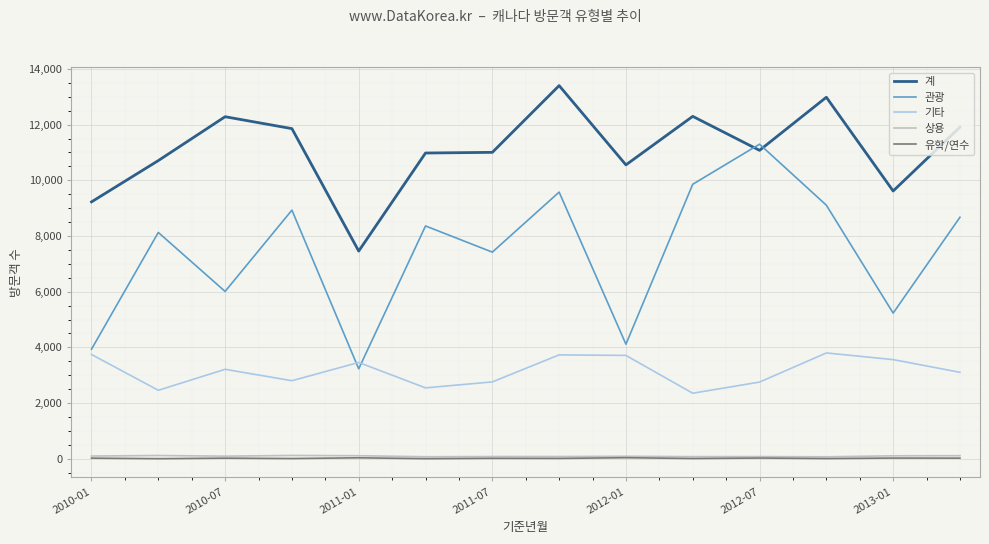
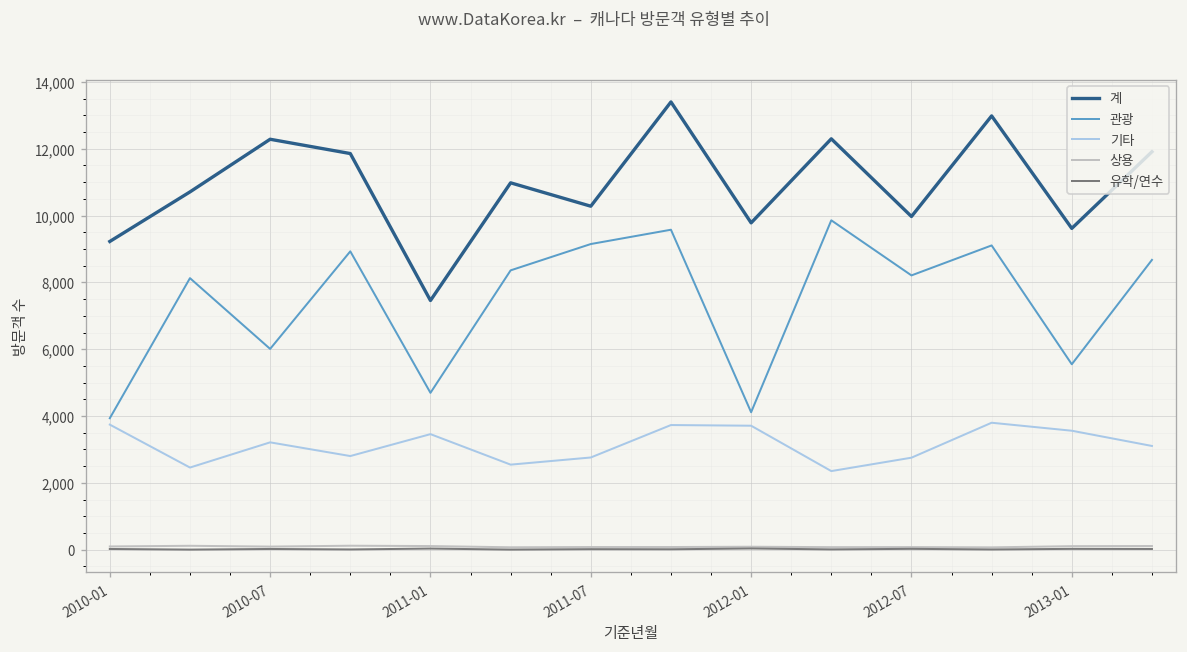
관광, 2011-01: 3,200 -> 4,700
계, 2011-07: 11,000 -> 10,300
관광, 2011-07: 7,400 -> 9,100
계, 2012-01: 10,600 -> 9,800
계, 2012-07: 11,100 -> 10,000
관광, 2012-07: 11,300 -> 8,200
관광, 2013-01: 5,200 -> 5,500
